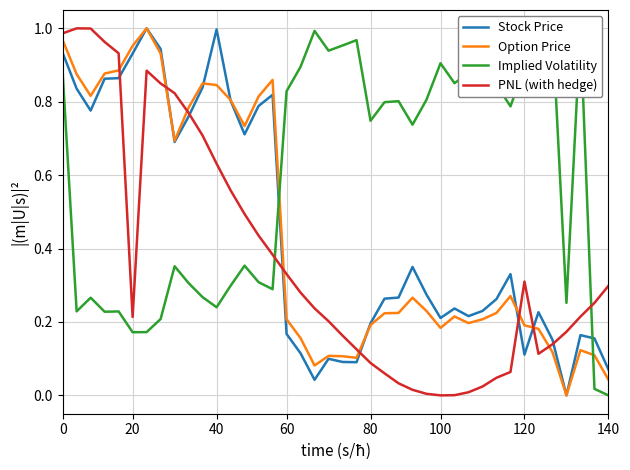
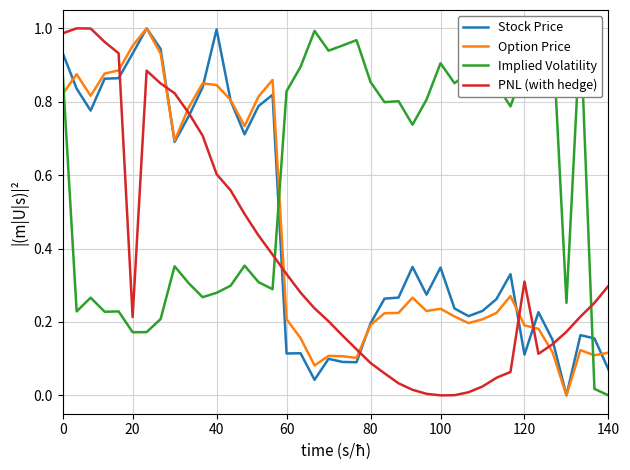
Option Price, 0: 0.97 -> 0.82
Implied Volatility, 40: 0.24 -> 0.28
PNL (with hedge), 40: 0.63 -> 0.60
Stock Price, 60: 0.17 -> 0.11
Implied Volatility, 80: 0.75 -> 0.85
Stock Price, 100: 0.21 -> 0.35
Option Price, 100: 0.18 -> 0.24
Option Price, 140: 0.04 -> 0.12
